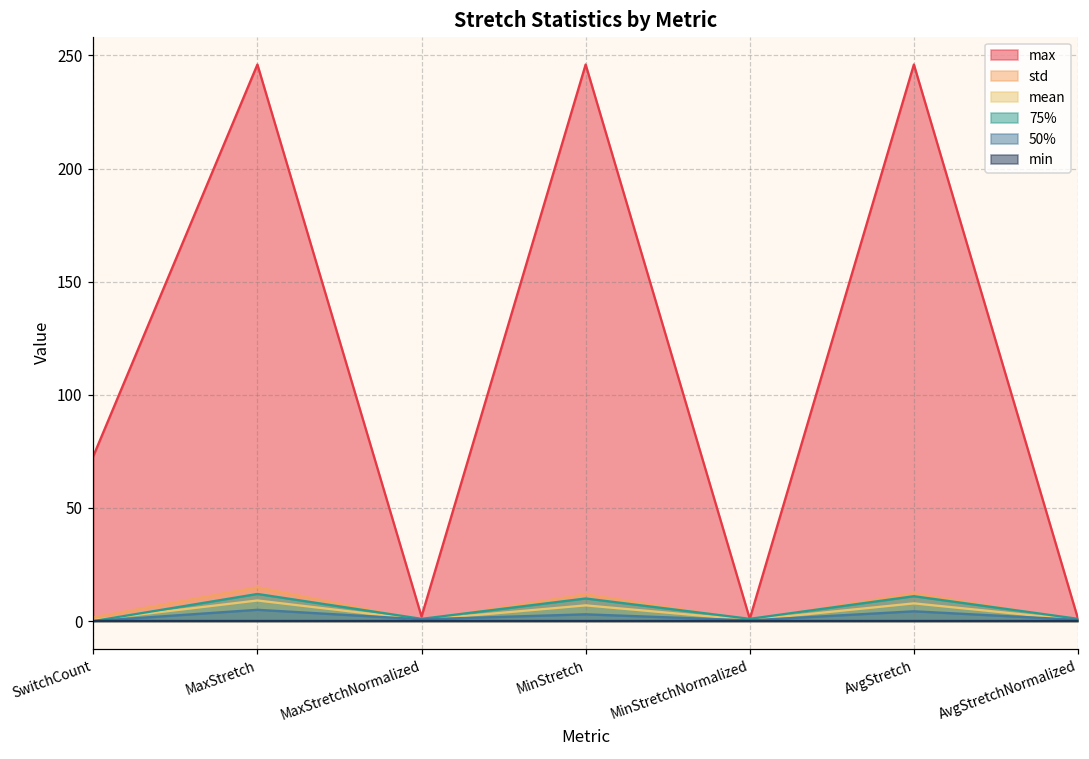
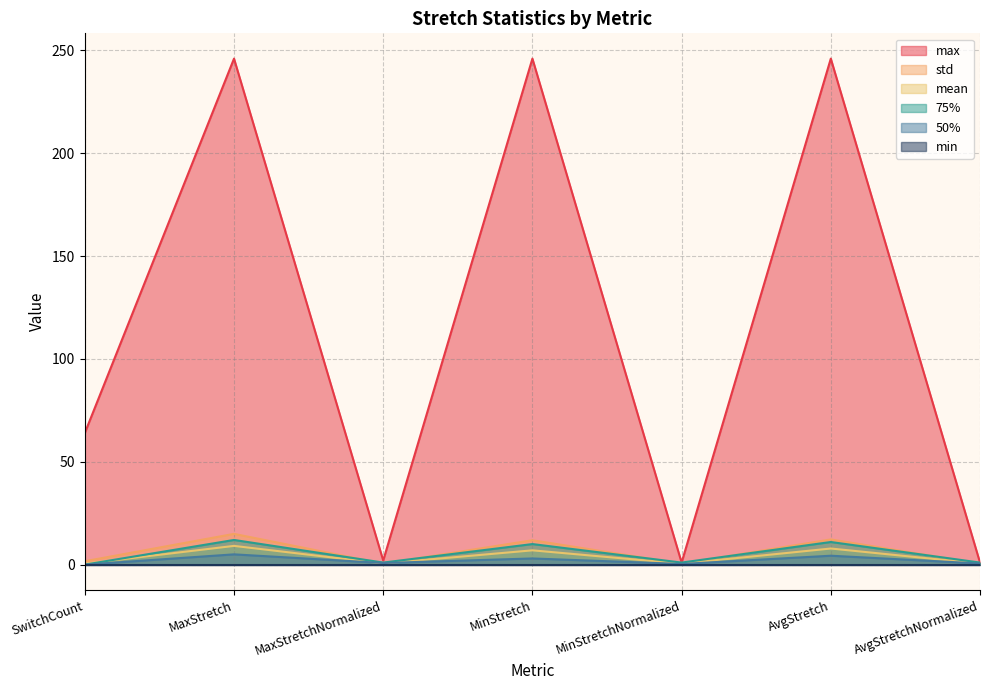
max, SwitchCount: 73 -> 64
